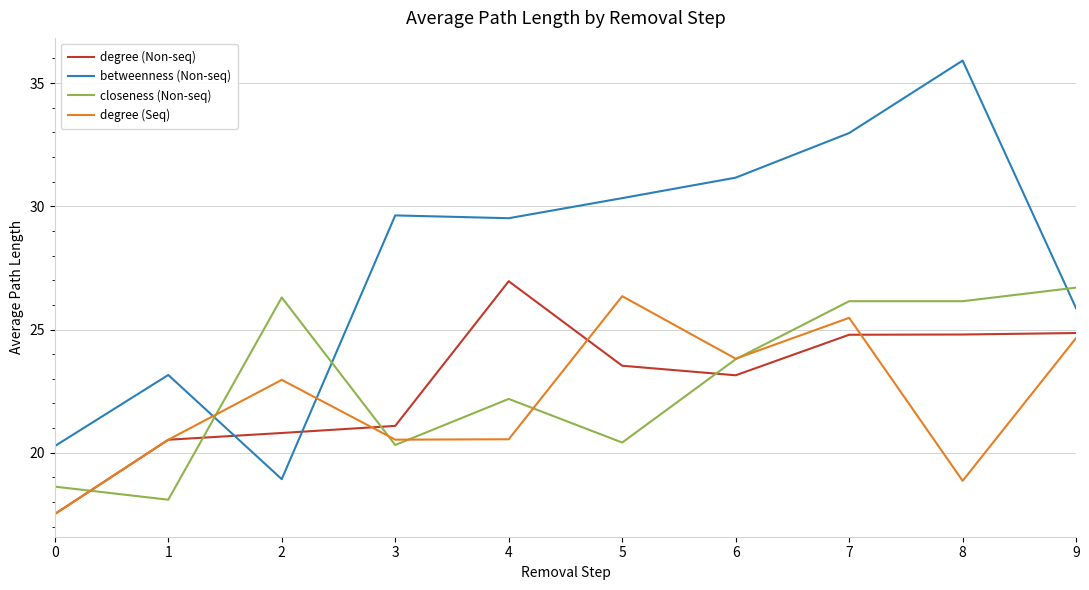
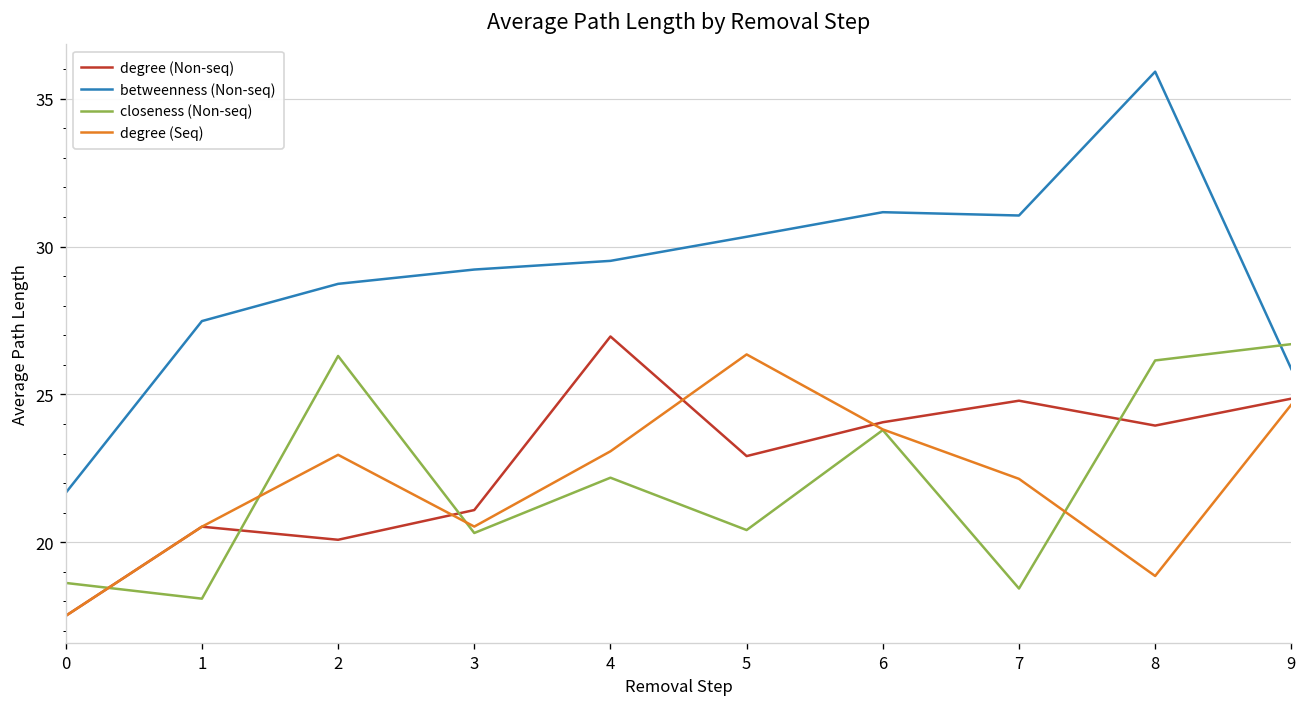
betweenness (Non-seq), 0: 20.3 -> 21.7
betweenness (Non-seq), 1: 23.2 -> 27.5
degree (Non-seq), 2: 20.8 -> 20.1
betweenness (Non-seq), 2: 18.9 -> 28.7
betweenness (Non-seq), 3: 29.6 -> 29.2
degree (Seq), 4: 20.5 -> 23.1
degree (Non-seq), 5: 23.5 -> 22.9
degree (Non-seq), 6: 23.1 -> 24.1
betweenness (Non-seq), 7: 33.0 -> 31.0
closeness (Non-seq), 7: 26.1 -> 18.4
degree (Seq), 7: 25.5 -> 22.1
degree (Non-seq), 8: 24.8 -> 23.9
